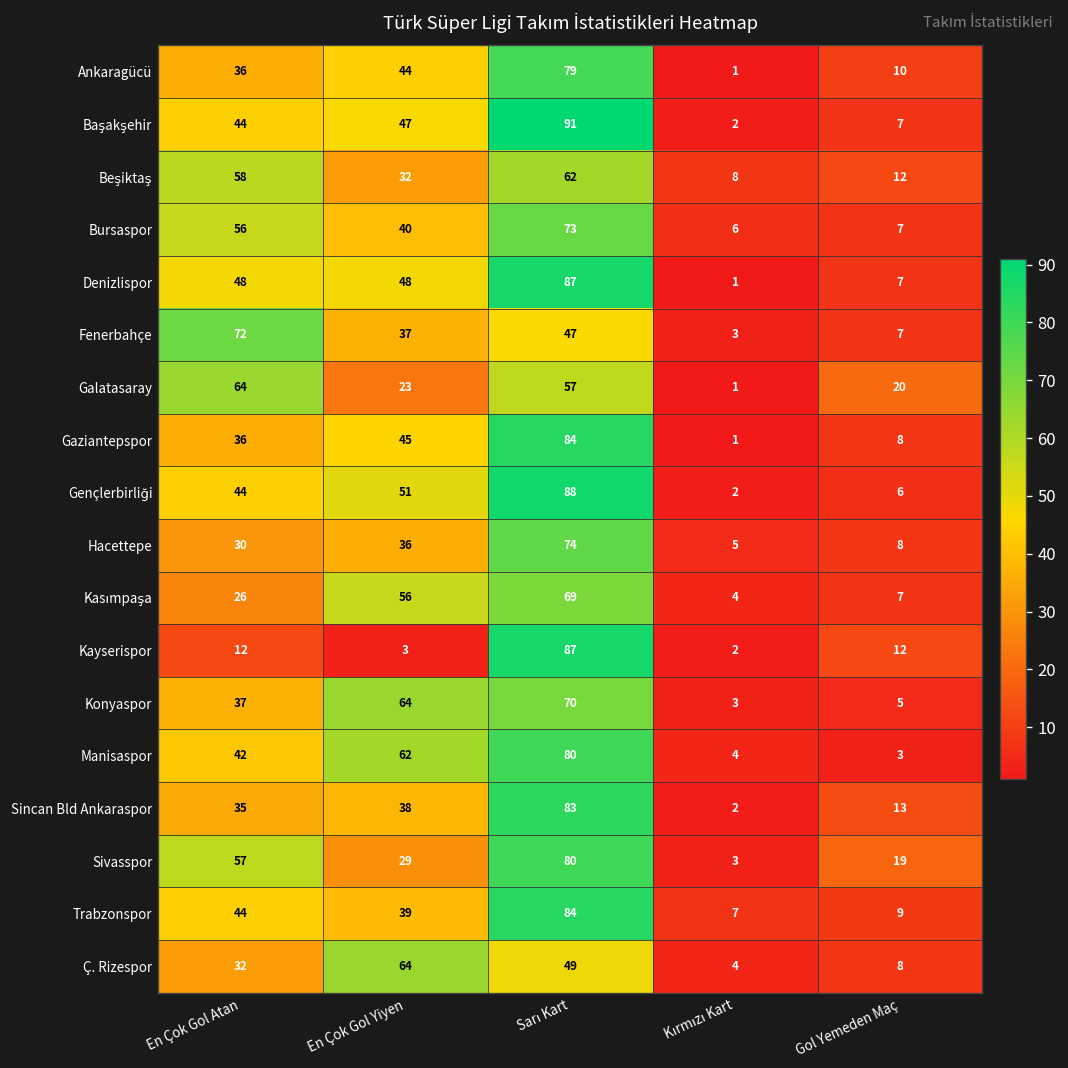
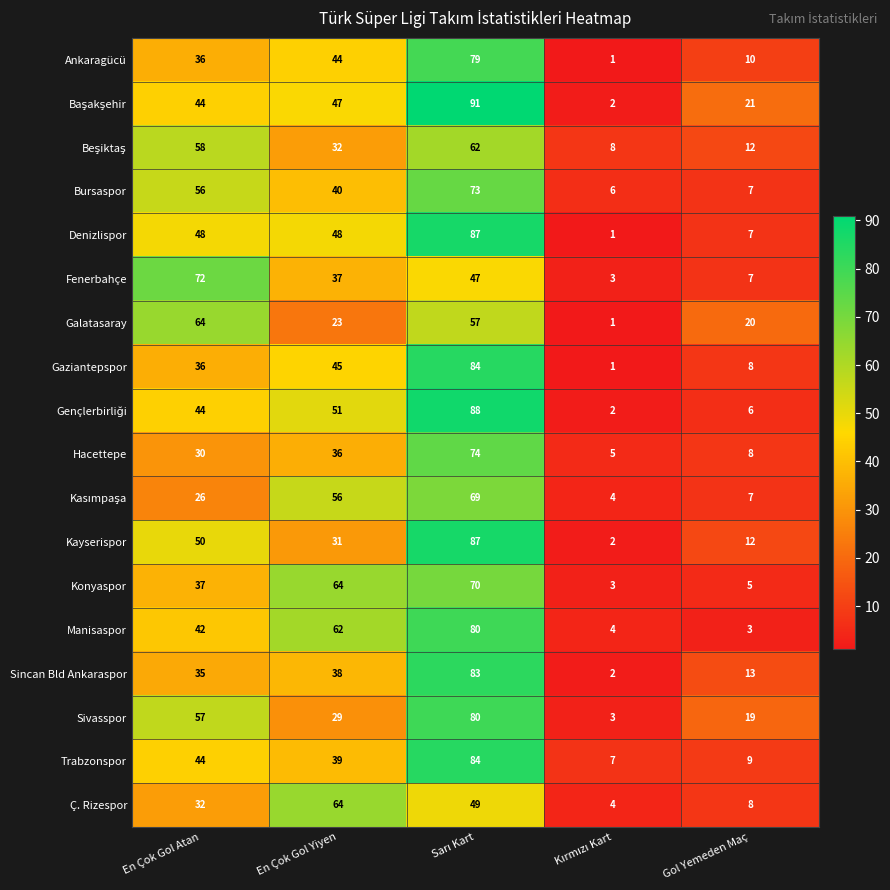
Başakşehir, Gol Yemeden Maç: 7 -> 21
Kayserispor, En Çok Gol Atan: 12 -> 50
Kayserispor, En Çok Gol Yiyen: 3 -> 31
